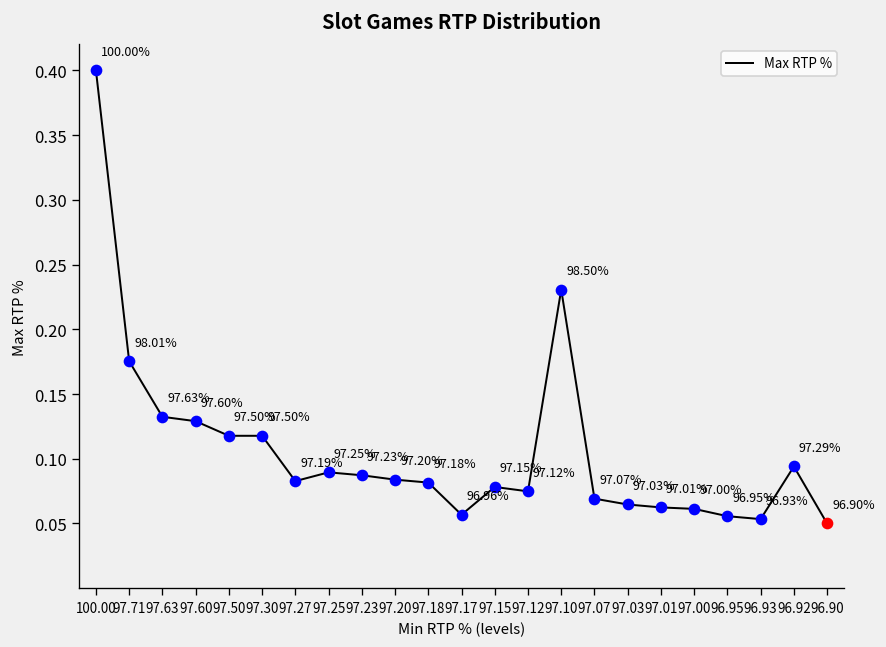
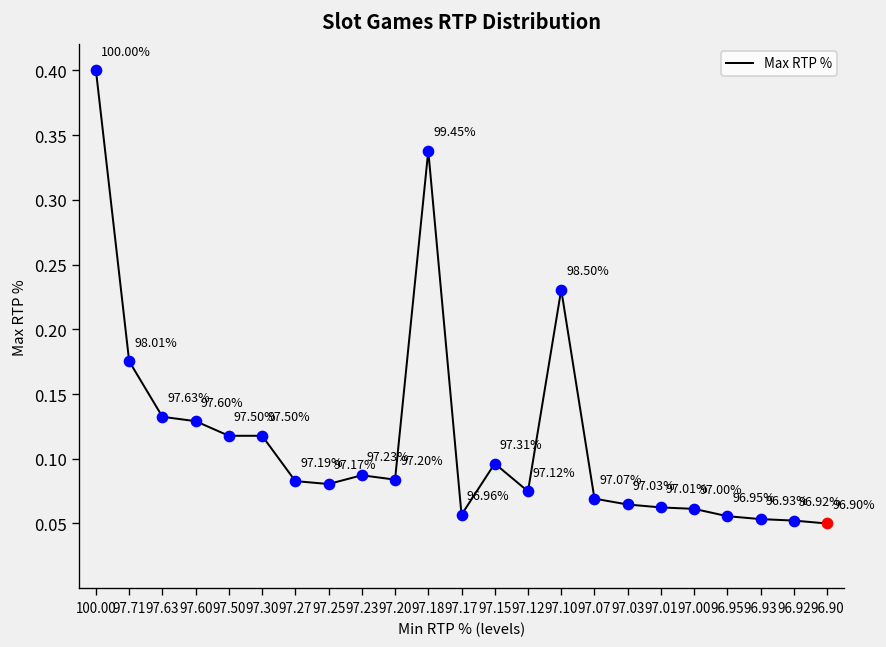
Max RTP %, 97.25: 97.25% -> 97.17%
Max RTP %, 97.18: 97.18% -> 99.45%
Max RTP %, 97.15: 97.15% -> 97.31%
Max RTP %, 96.92: 97.29% -> 96.92%
